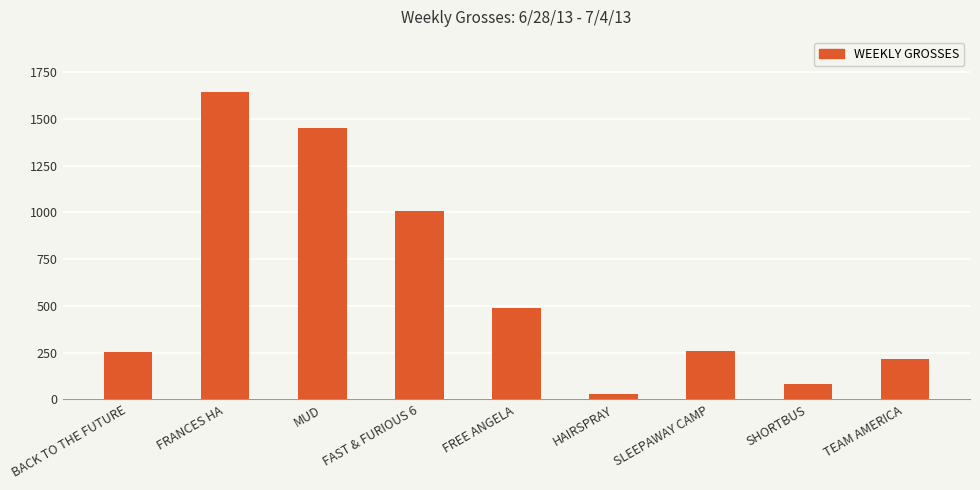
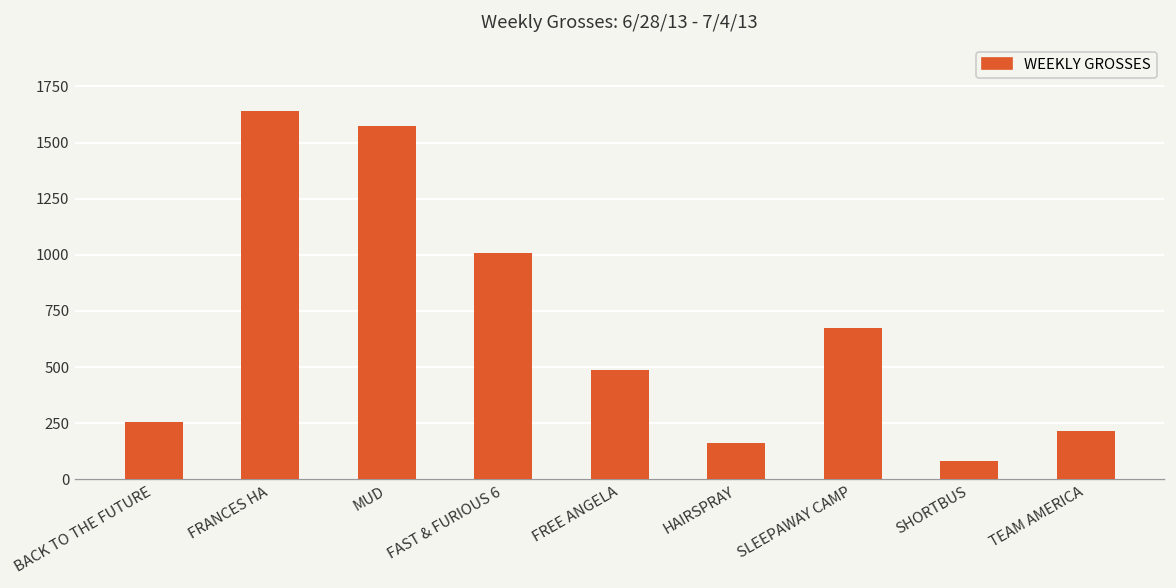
MUD: 1450 -> 1570
HAIRSPRAY: 30 -> 160
SLEEPAWAY CAMP: 260 -> 670
